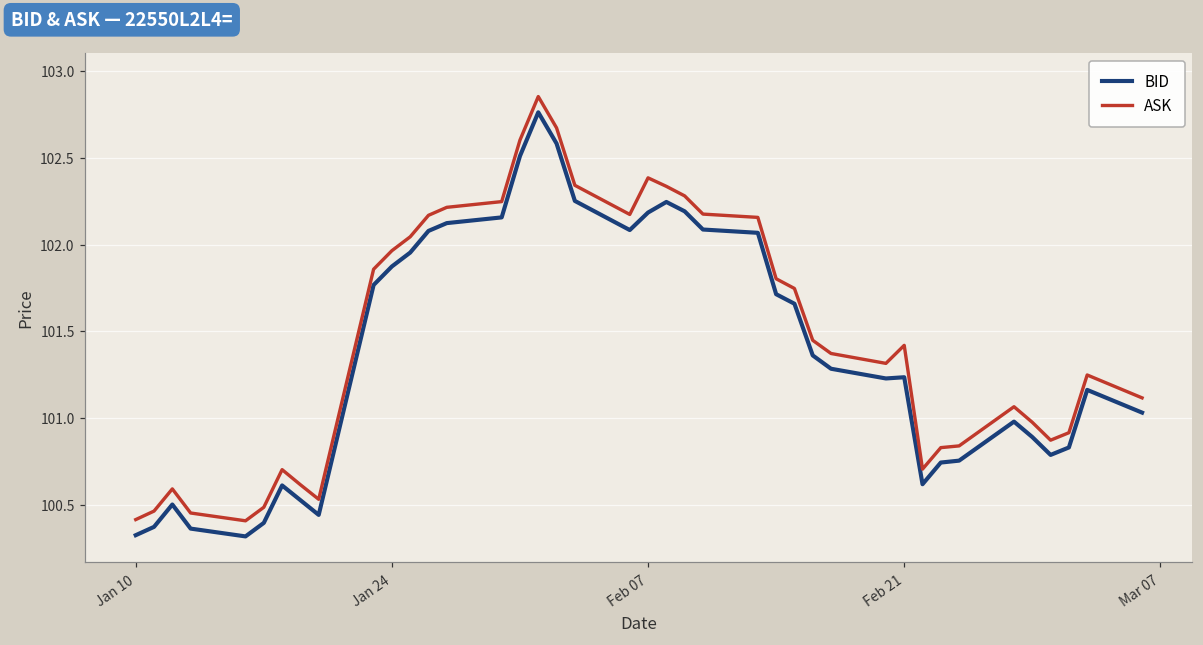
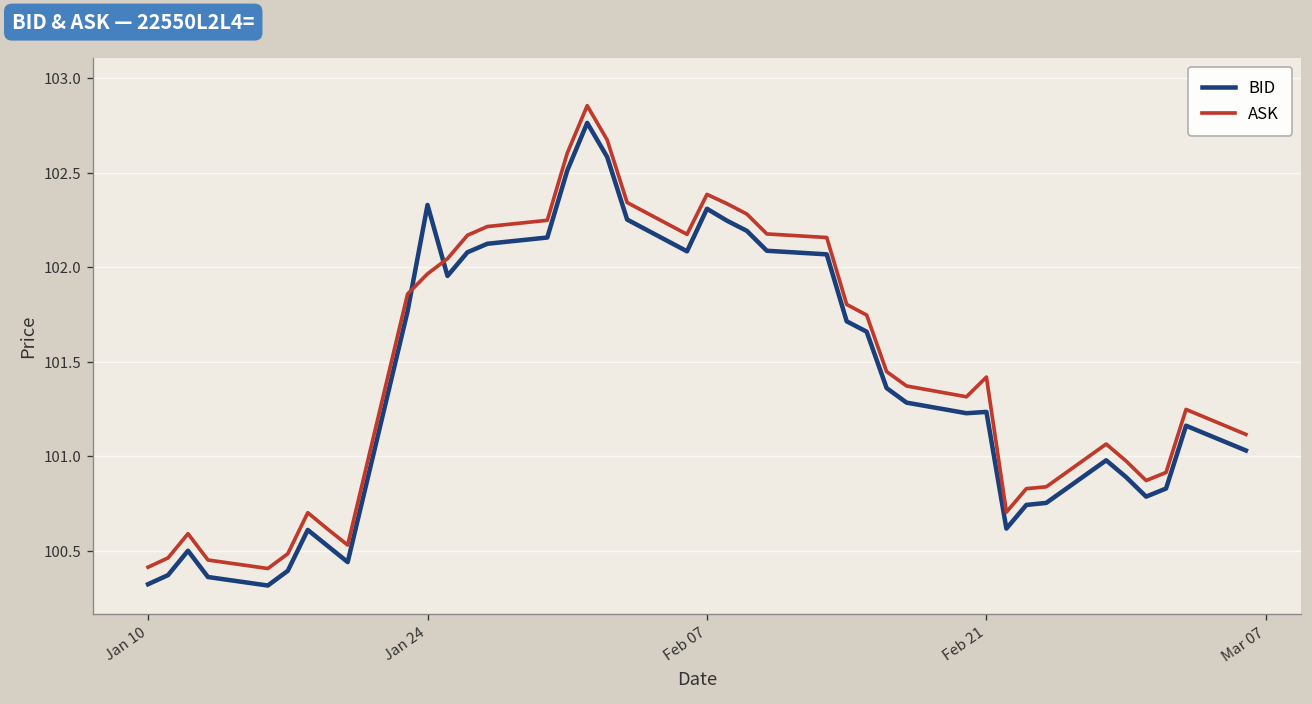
BID, Jan 24: 101.87 -> 102.33
BID, Feb 07: 102.19 -> 102.31
